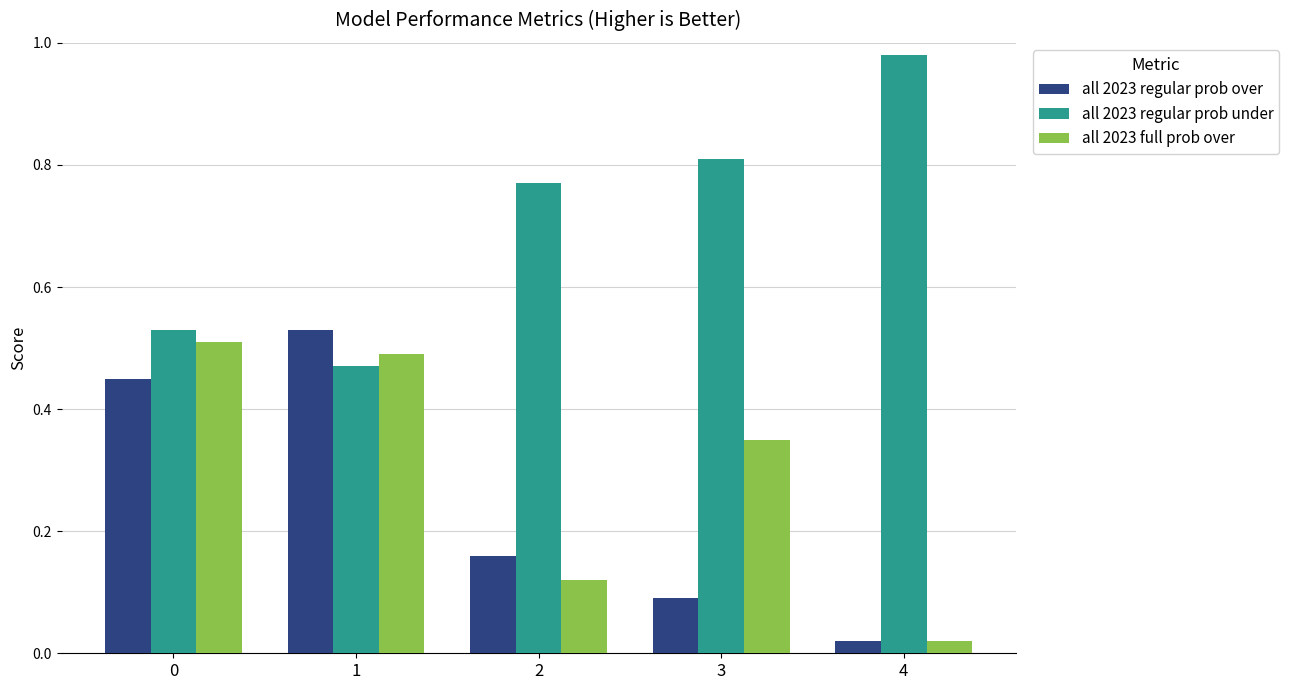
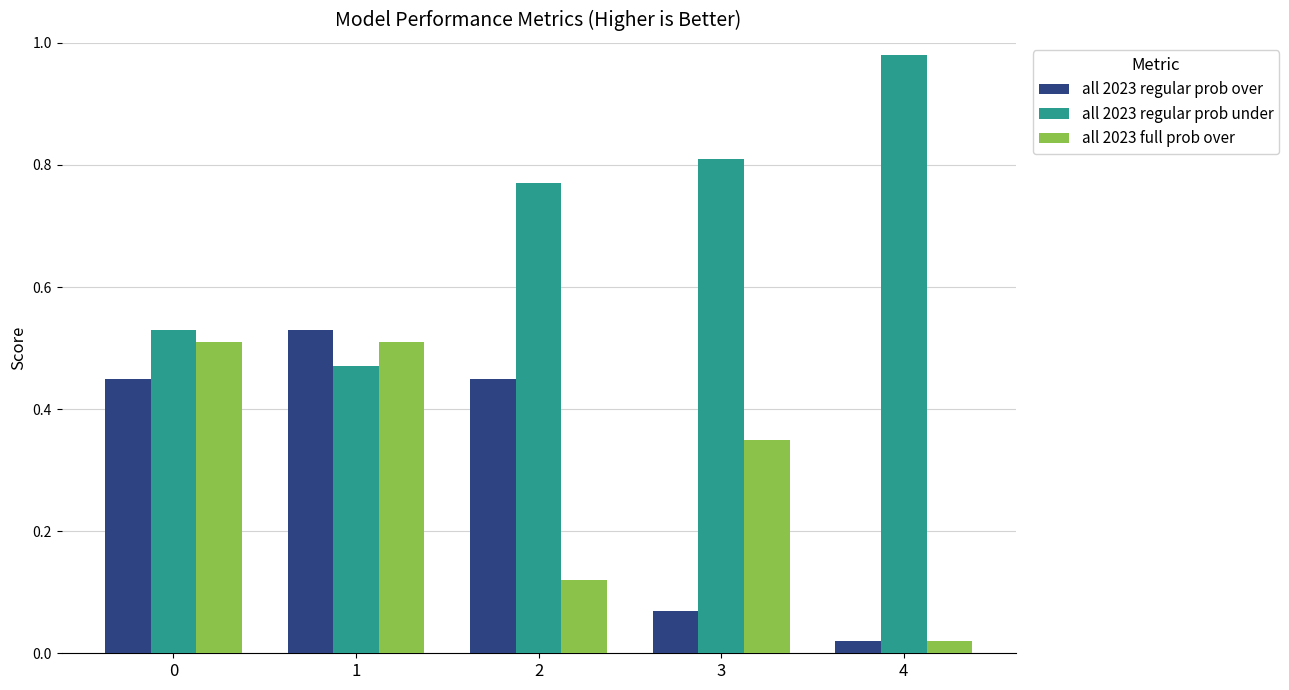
all 2023 full prob over, 1: 0.49 -> 0.51
all 2023 regular prob over, 2: 0.16 -> 0.45
all 2023 regular prob over, 3: 0.09 -> 0.07
